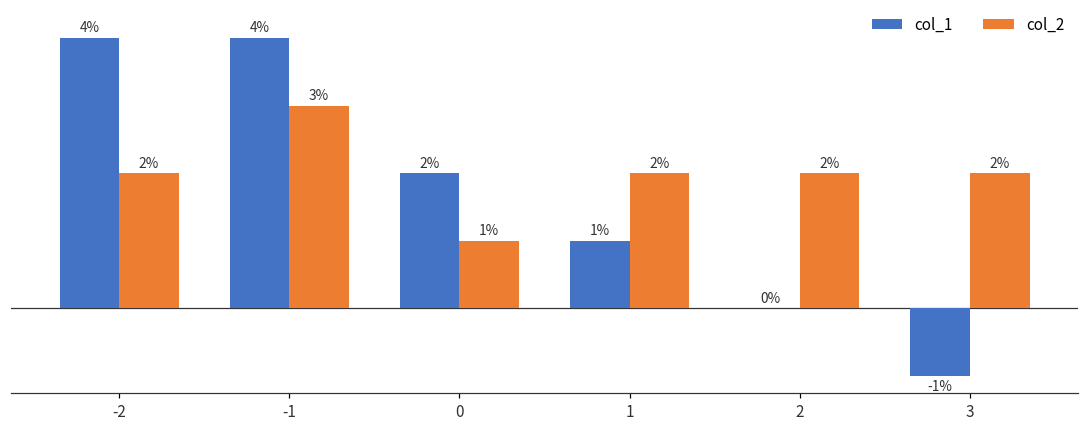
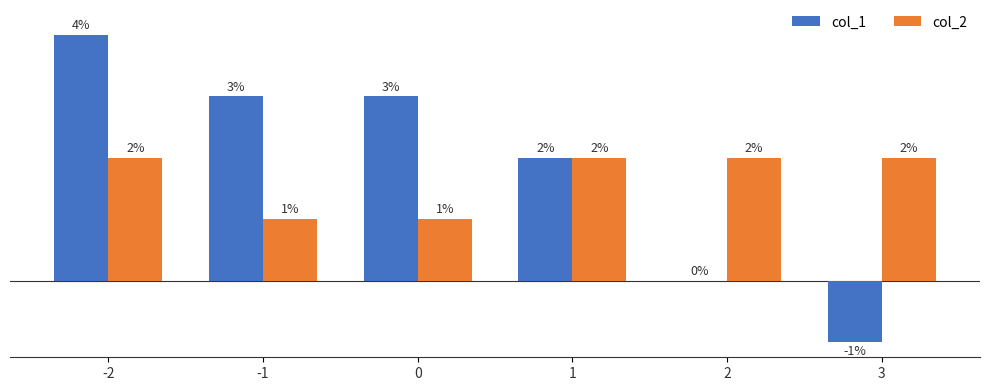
col_1, -1: 4% -> 3%
col_2, -1: 3% -> 1%
col_1, 0: 2% -> 3%
col_1, 1: 1% -> 2%
